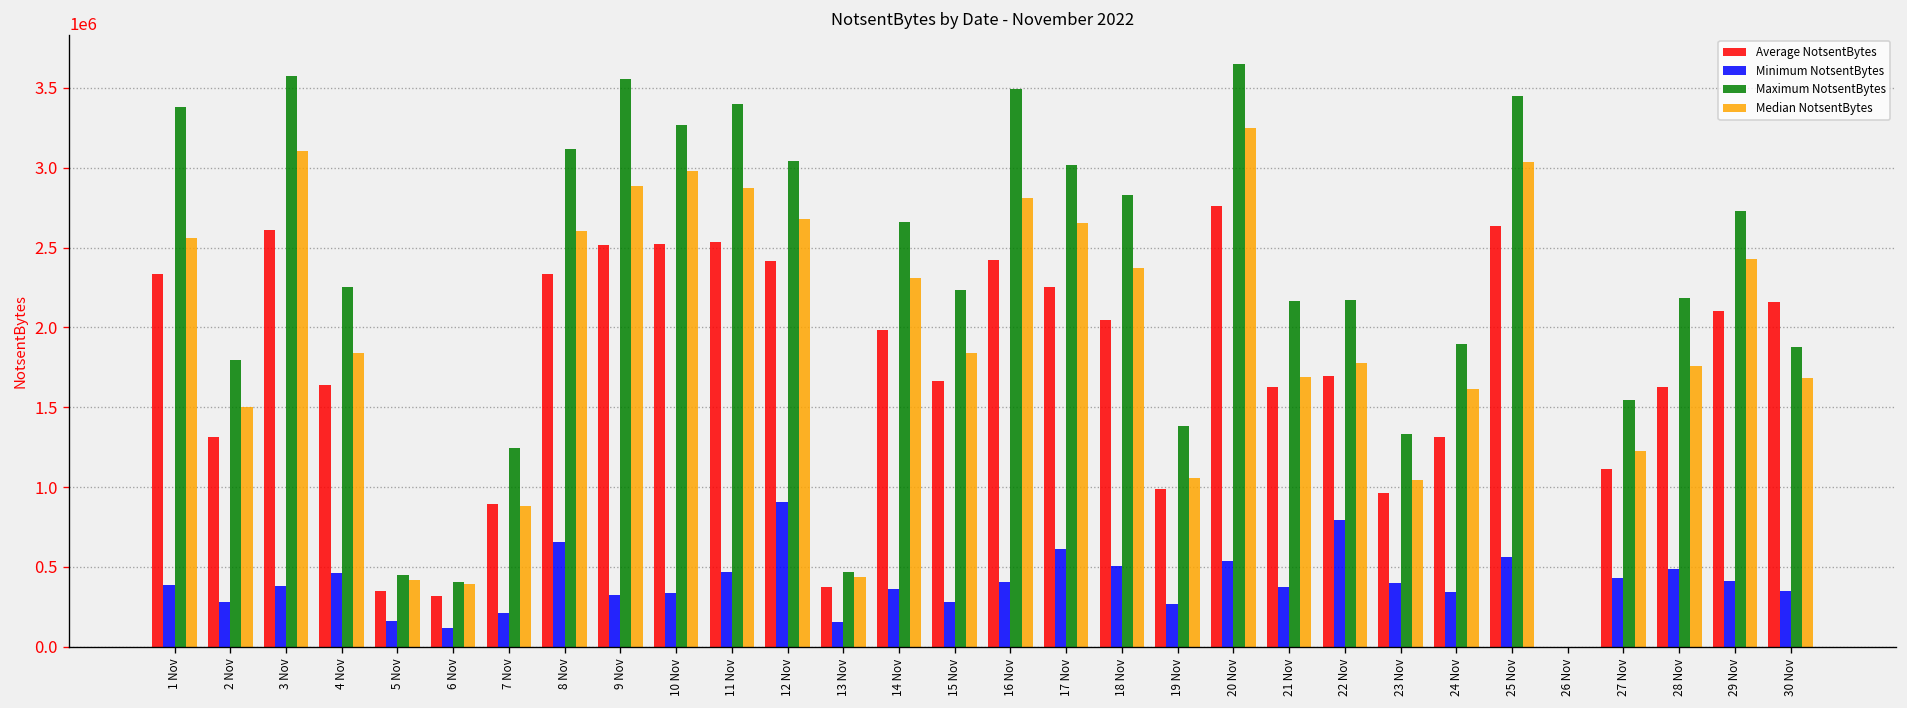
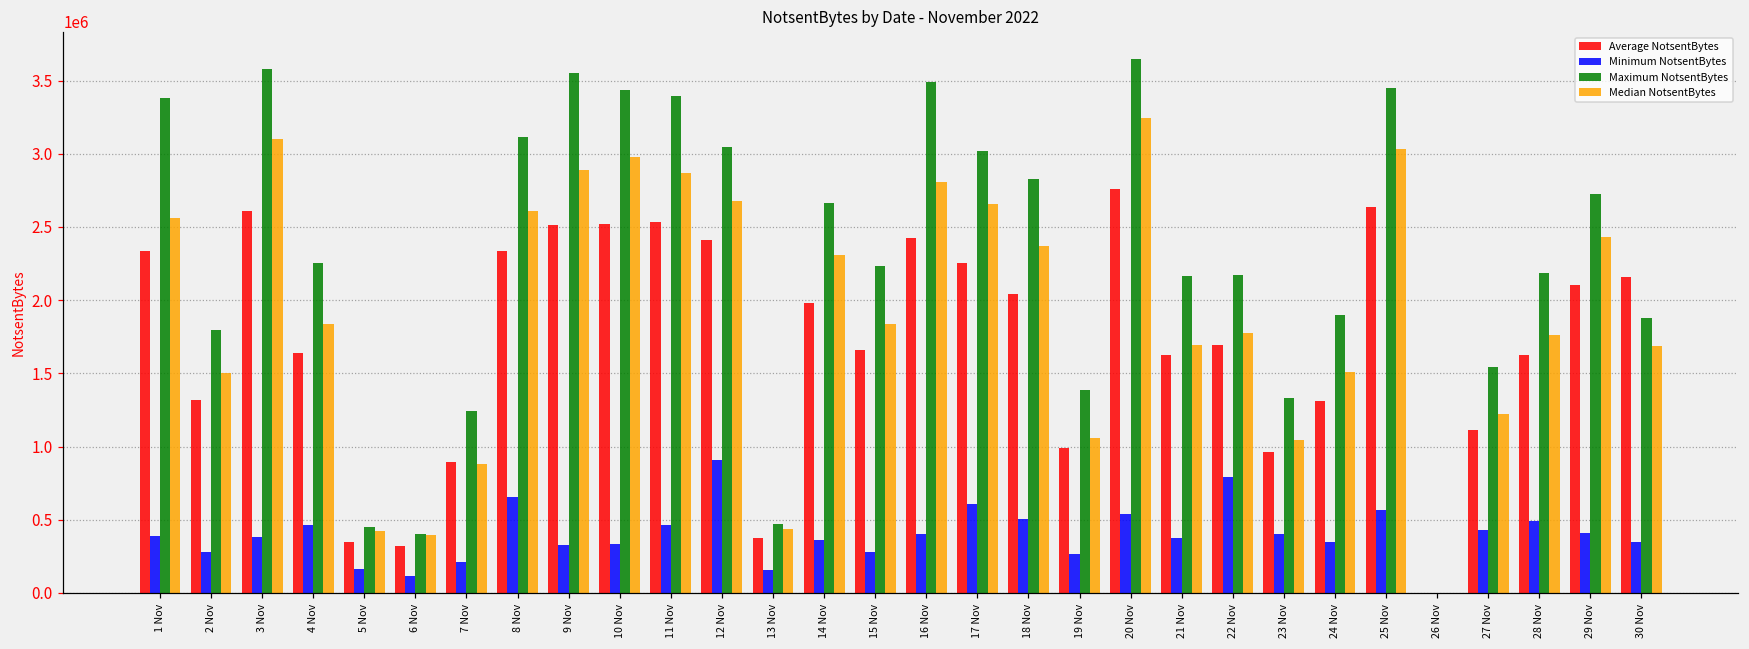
Maximum NotsentBytes, 10 Nov: 3270000 -> 3430000
Median NotsentBytes, 24 Nov: 1620000 -> 1510000
